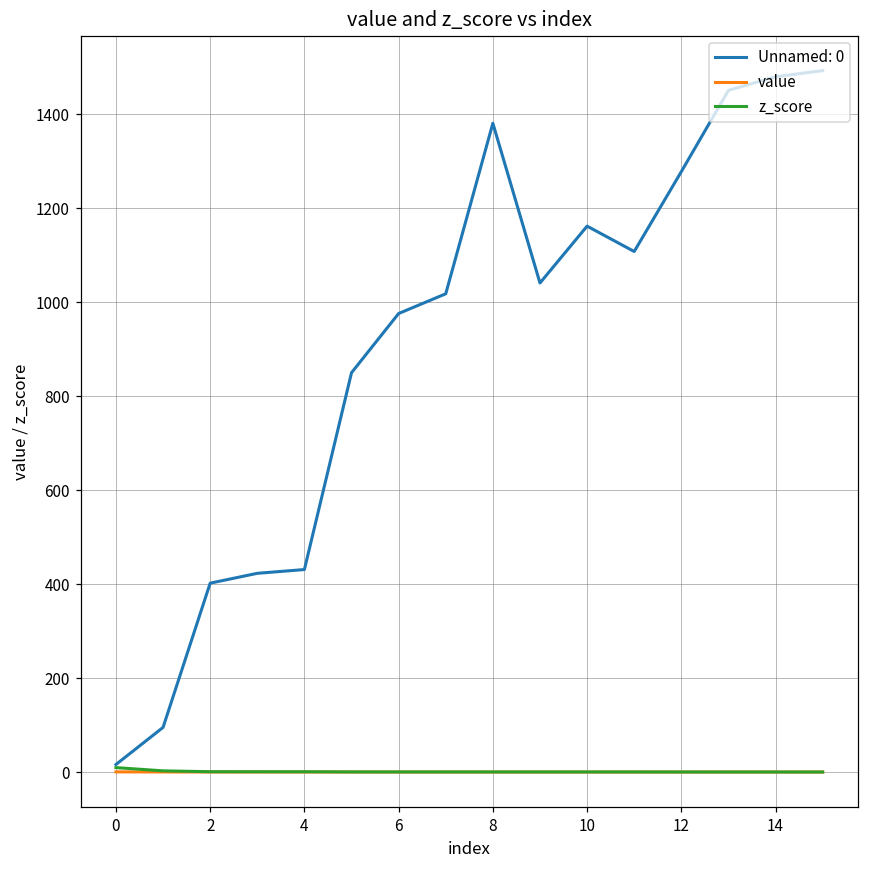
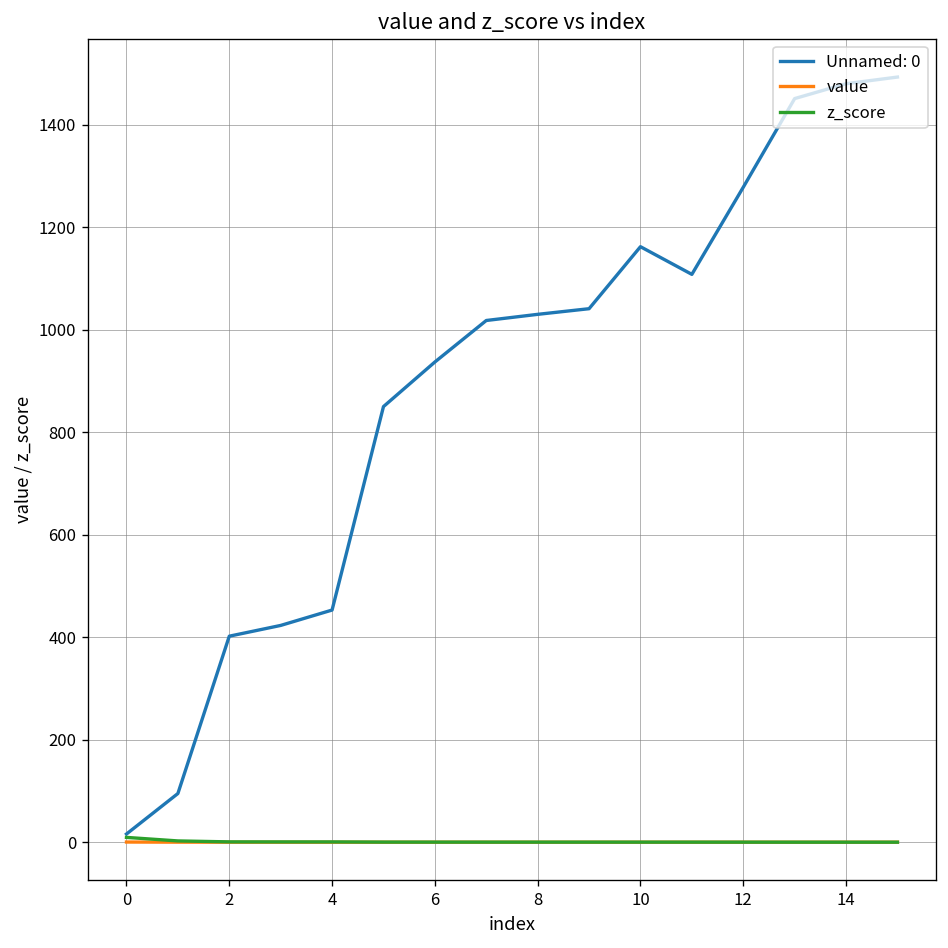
Unnamed: 0, 4: 430 -> 450
Unnamed: 0, 6: 980 -> 940
Unnamed: 0, 8: 1380 -> 1030
